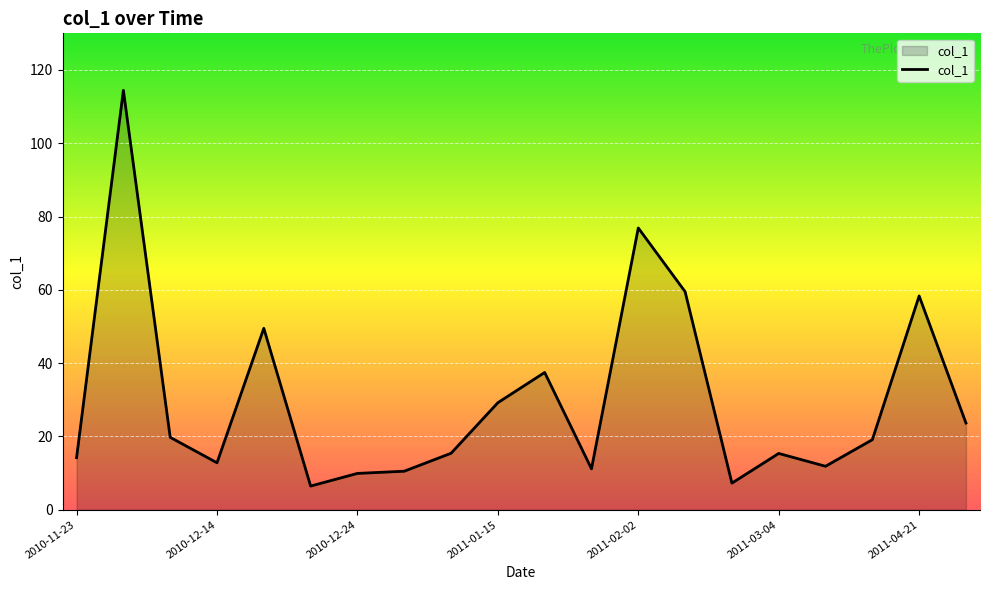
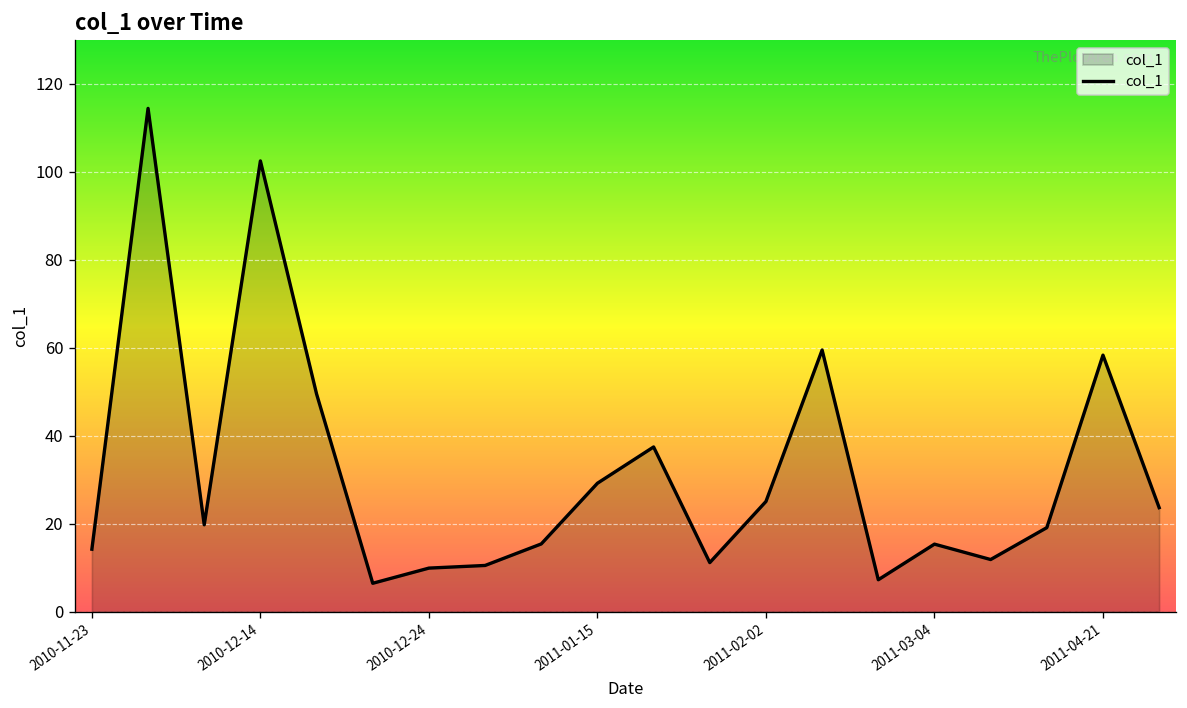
2010-12-14: 13 -> 103
2011-02-02: 77 -> 25
